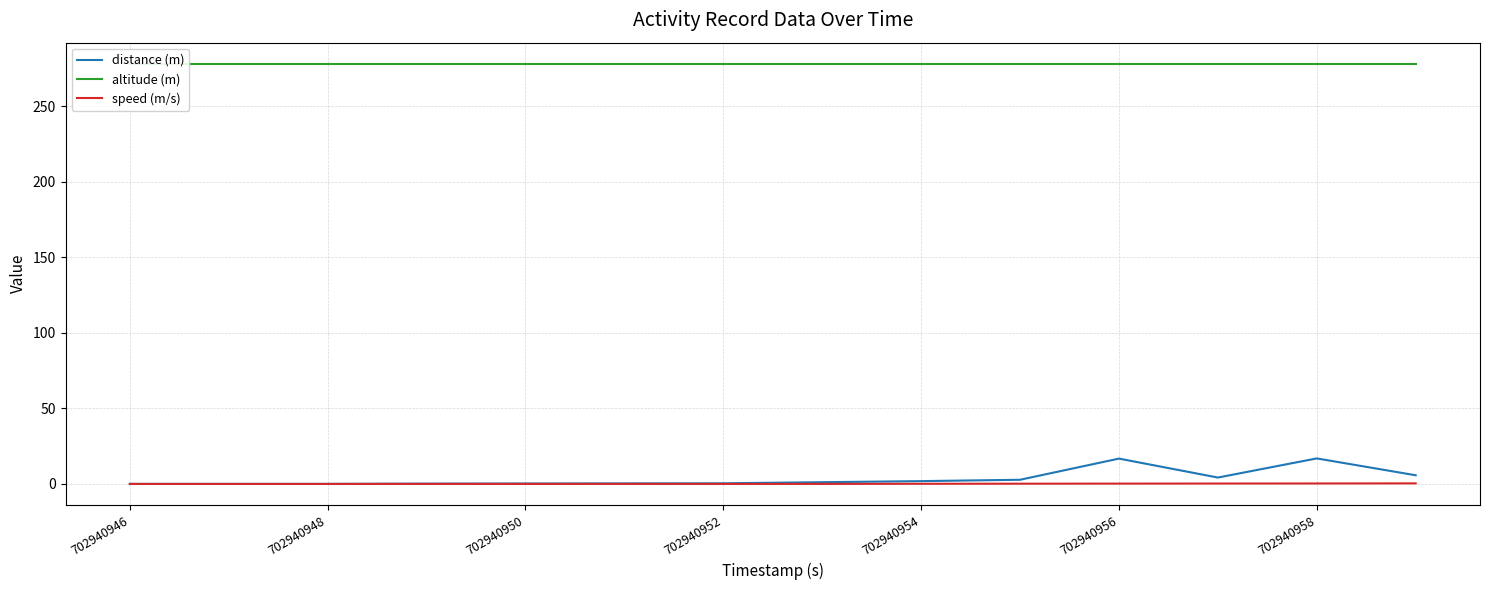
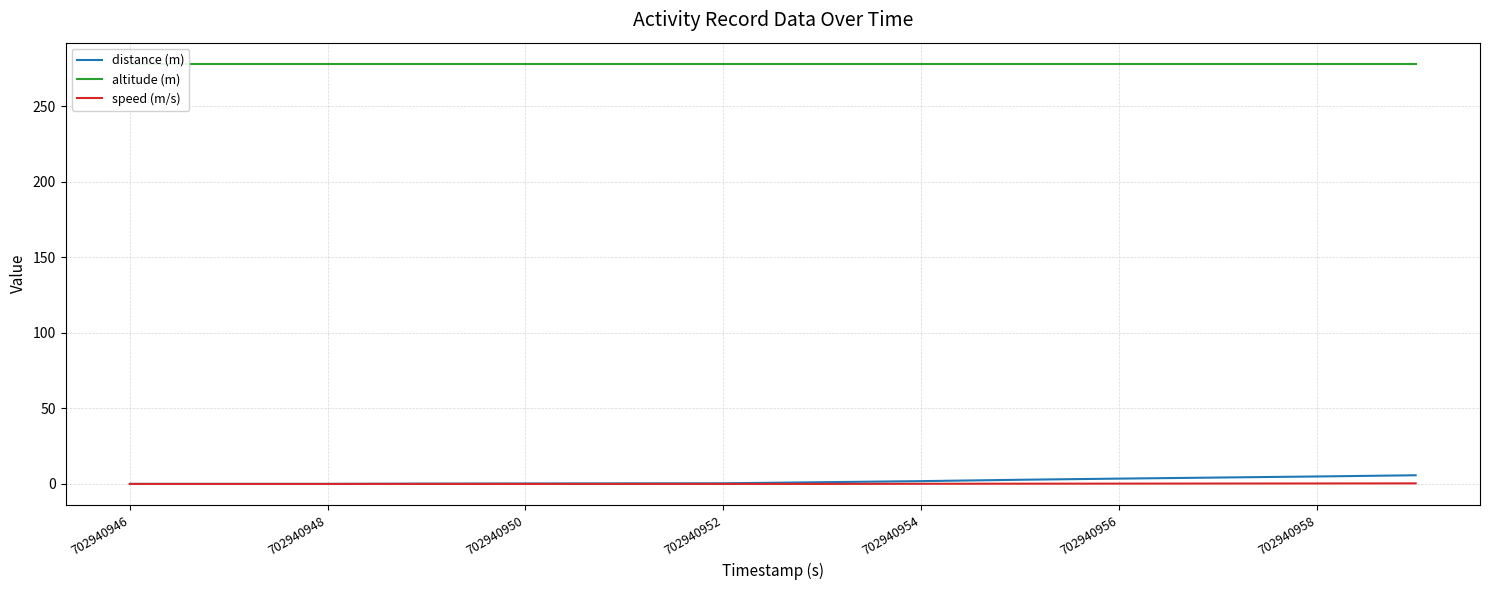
distance (m), 702940956: 17 -> 4
distance (m), 702940958: 17 -> 5
